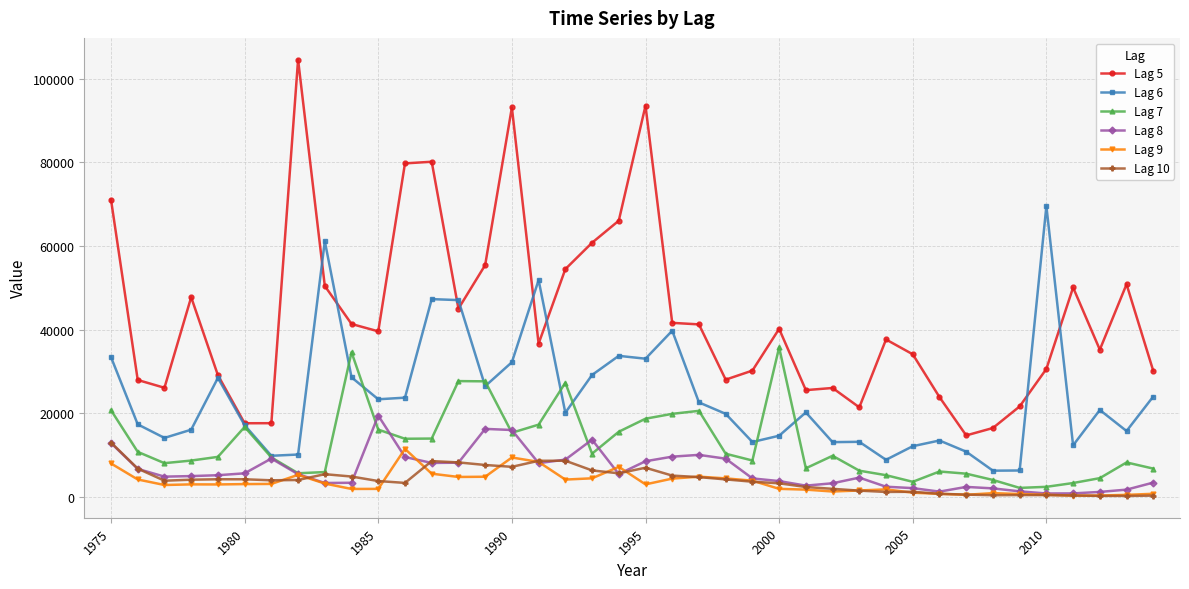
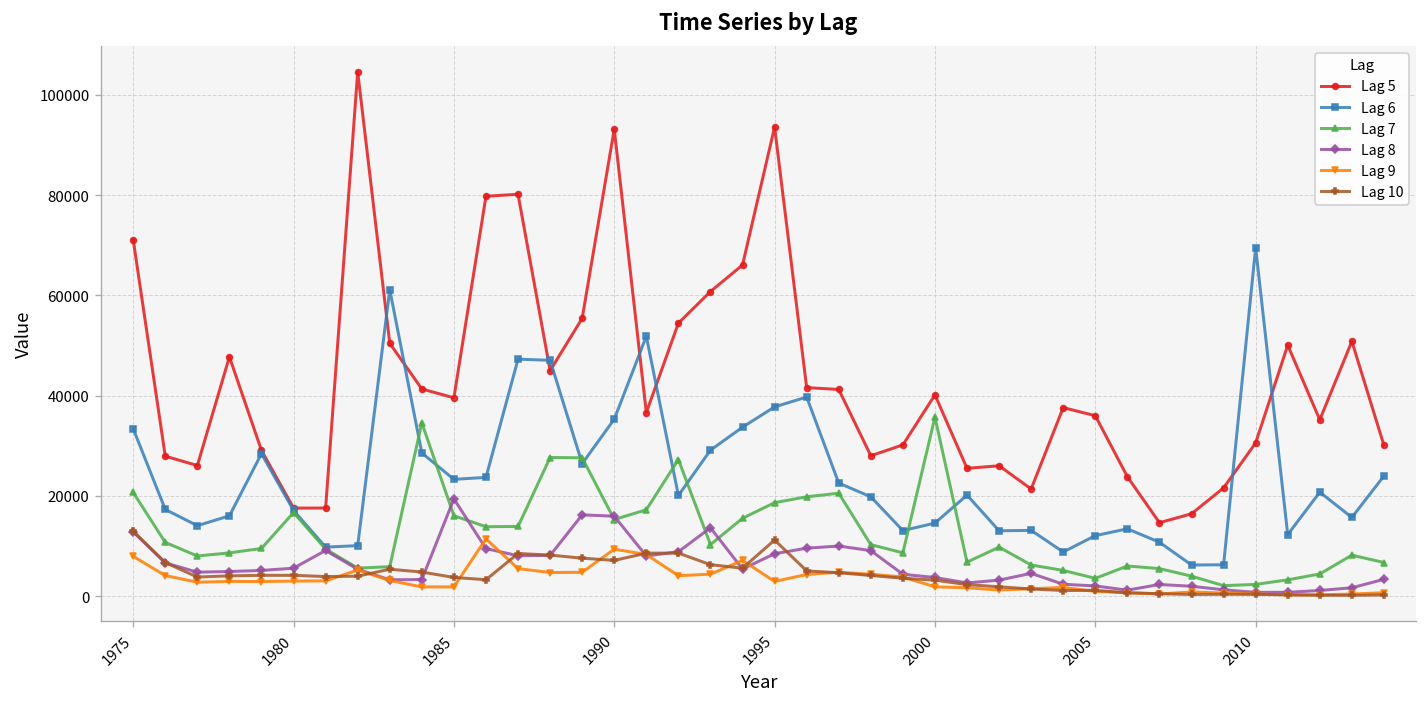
Lag 6, 1990: 32000 -> 35000
Lag 6, 1995: 33000 -> 38000
Lag 10, 1995: 7000 -> 11000
Lag 5, 2005: 34000 -> 36000
